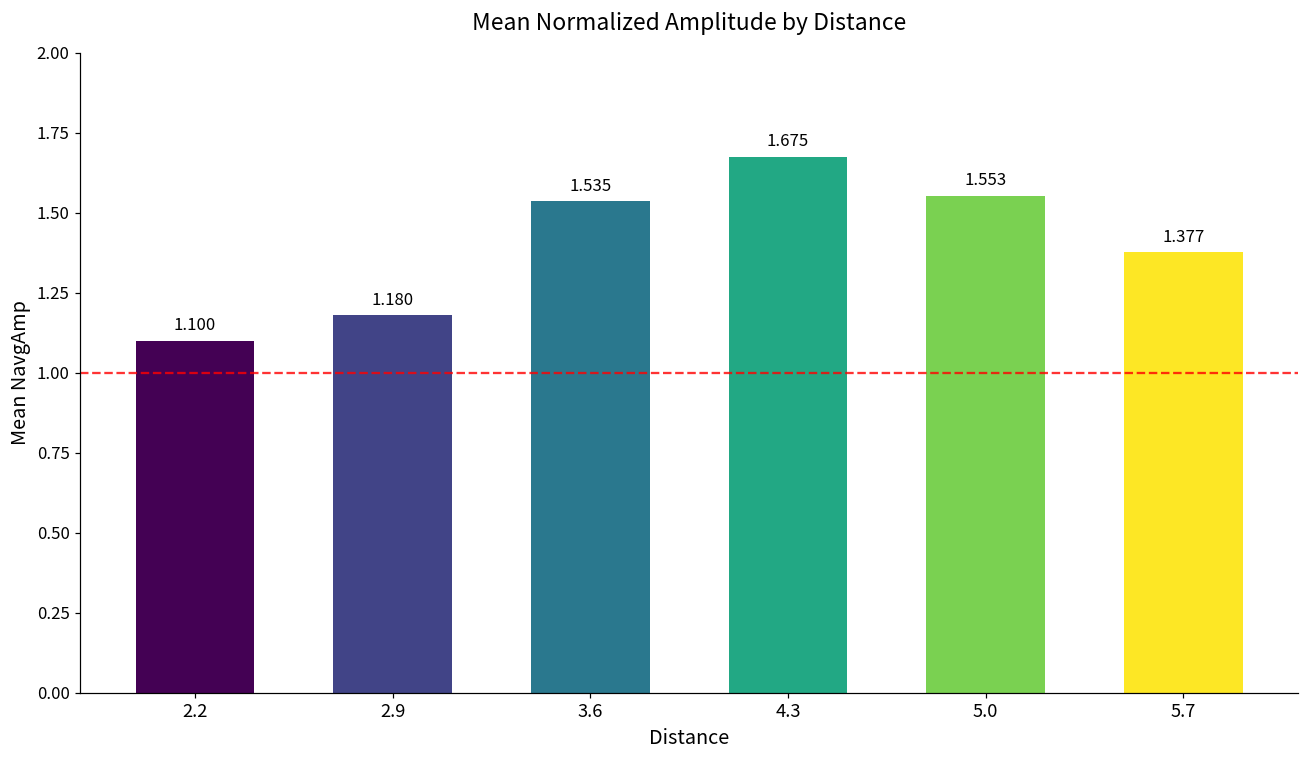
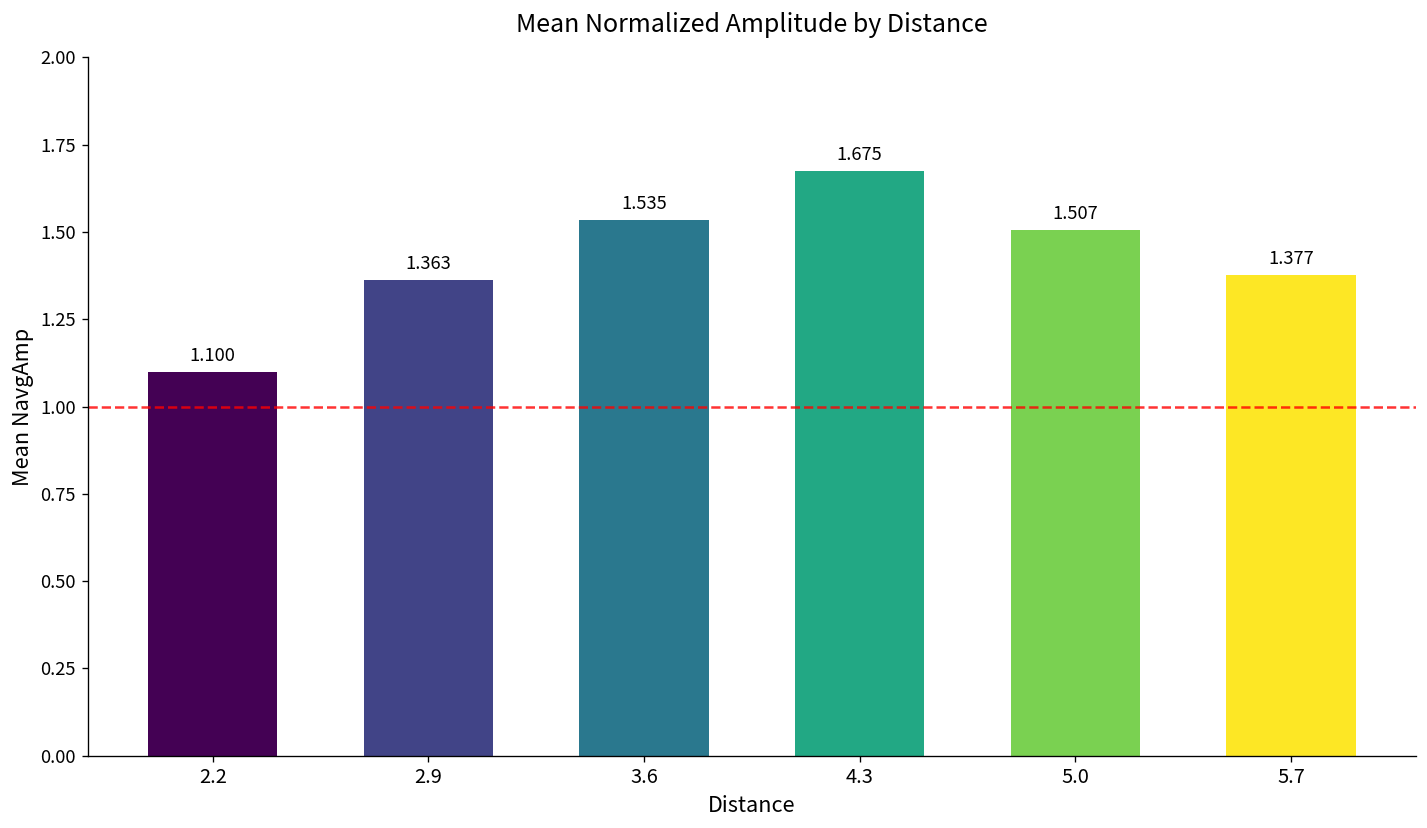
2.9: 1.180 -> 1.363
5.0: 1.553 -> 1.507
